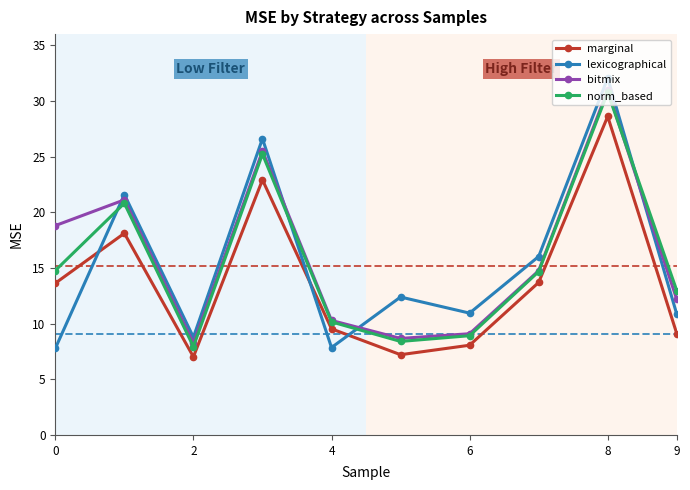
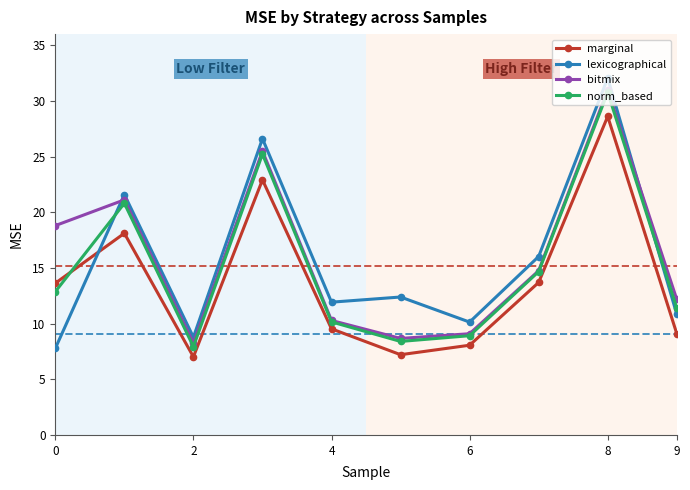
norm_based, 0: 14.8 -> 12.9
lexicographical, 4: 7.9 -> 11.9
lexicographical, 6: 10.9 -> 10.1
norm_based, 9: 13.0 -> 11.4
